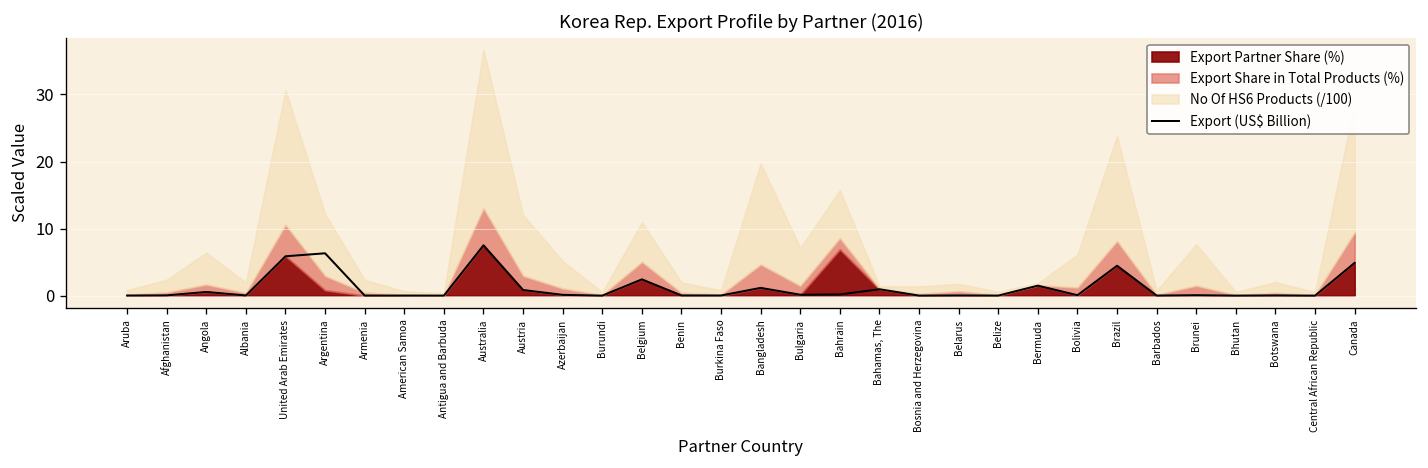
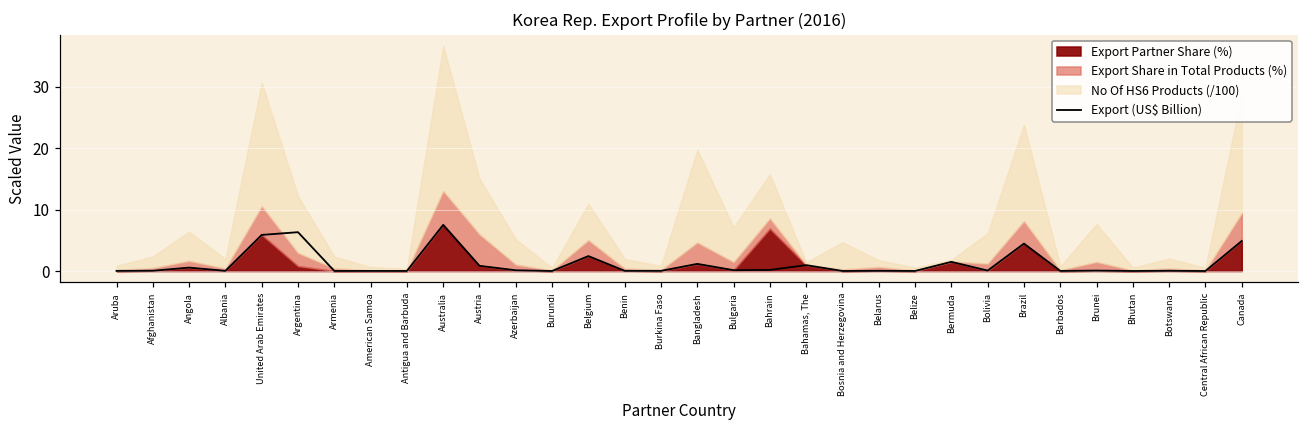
Export Share in Total Products (%), Austria: 2 -> 5
No Of HS6 Products (/100), Bosnia and Herzegovina: 1 -> 4
